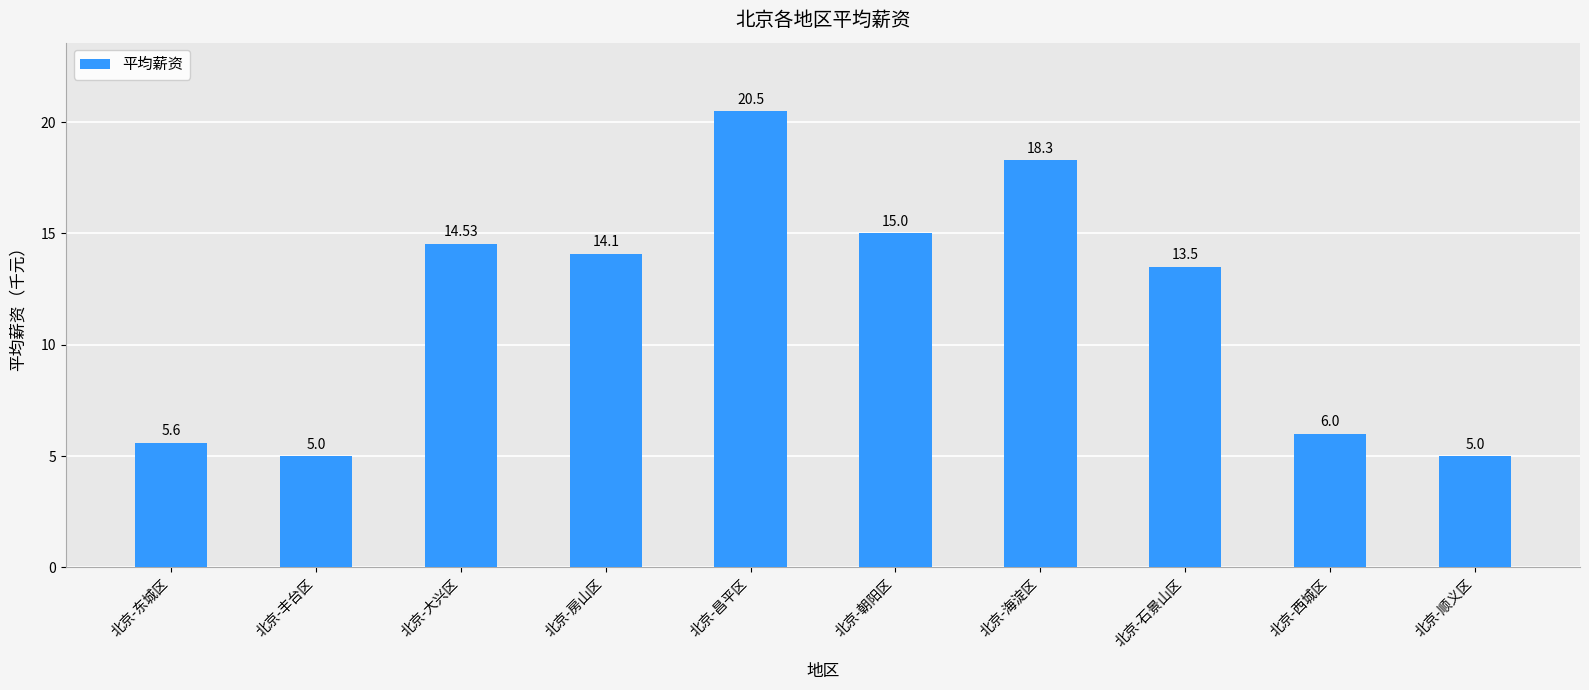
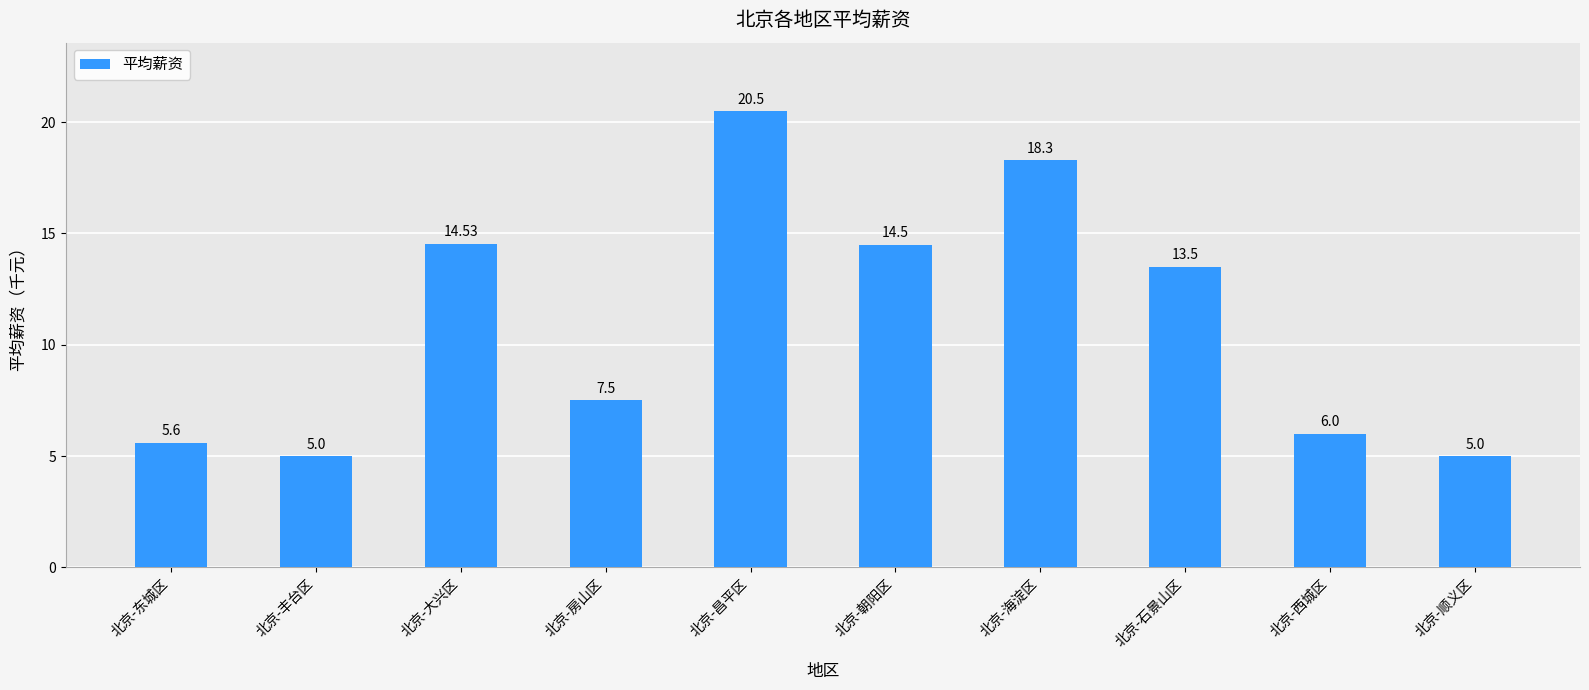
北京-房山区: 14.1 -> 7.5
北京-朝阳区: 15.0 -> 14.5
